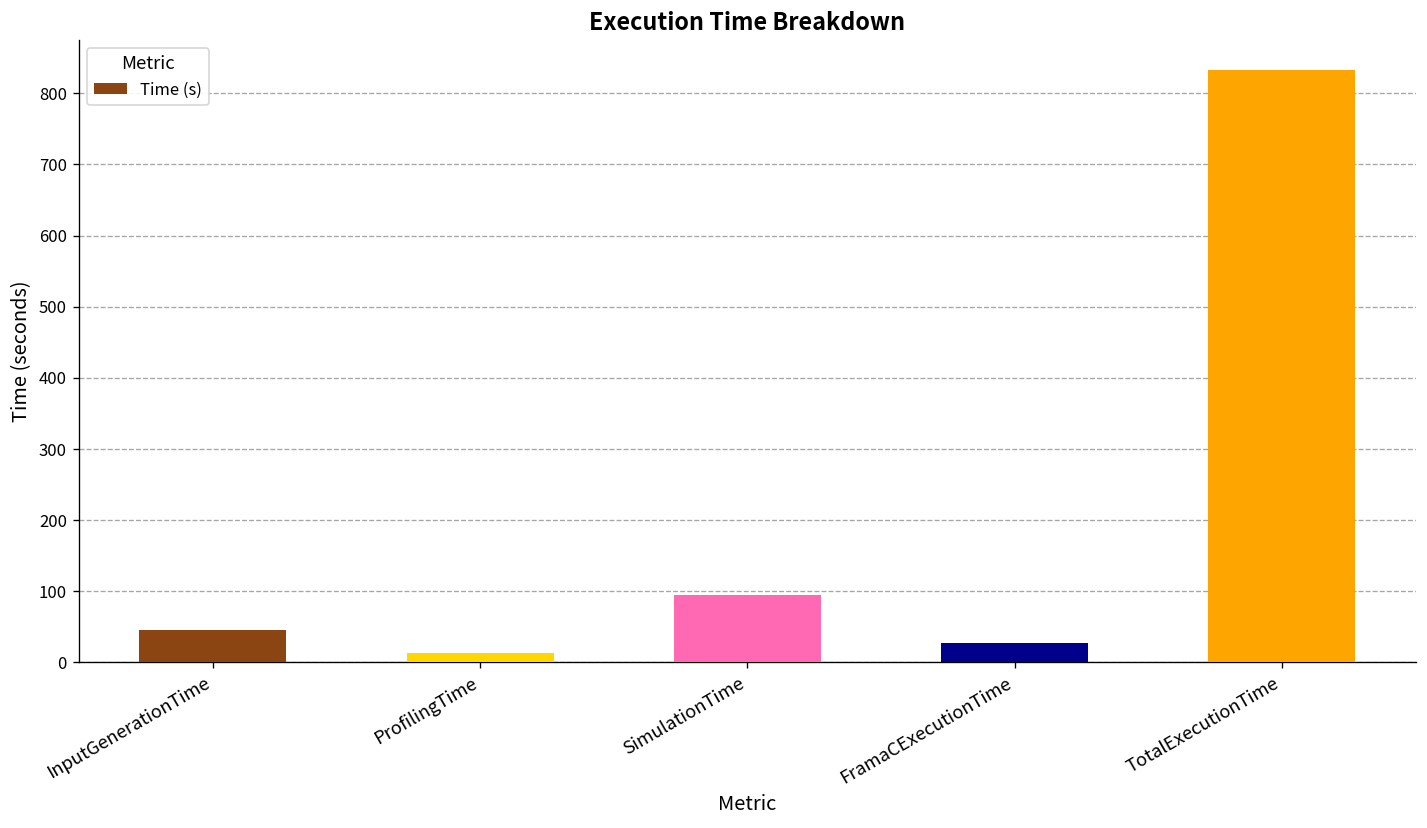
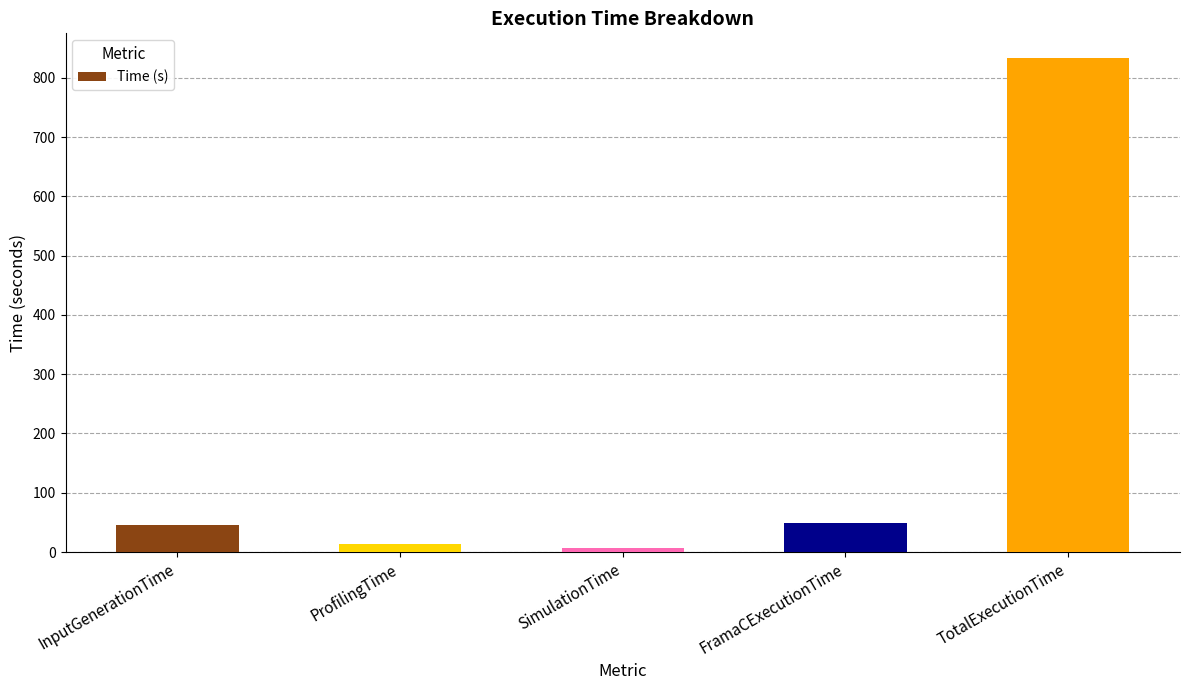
SimulationTime: 90 -> 10
FramaCExecutionTime: 30 -> 50
